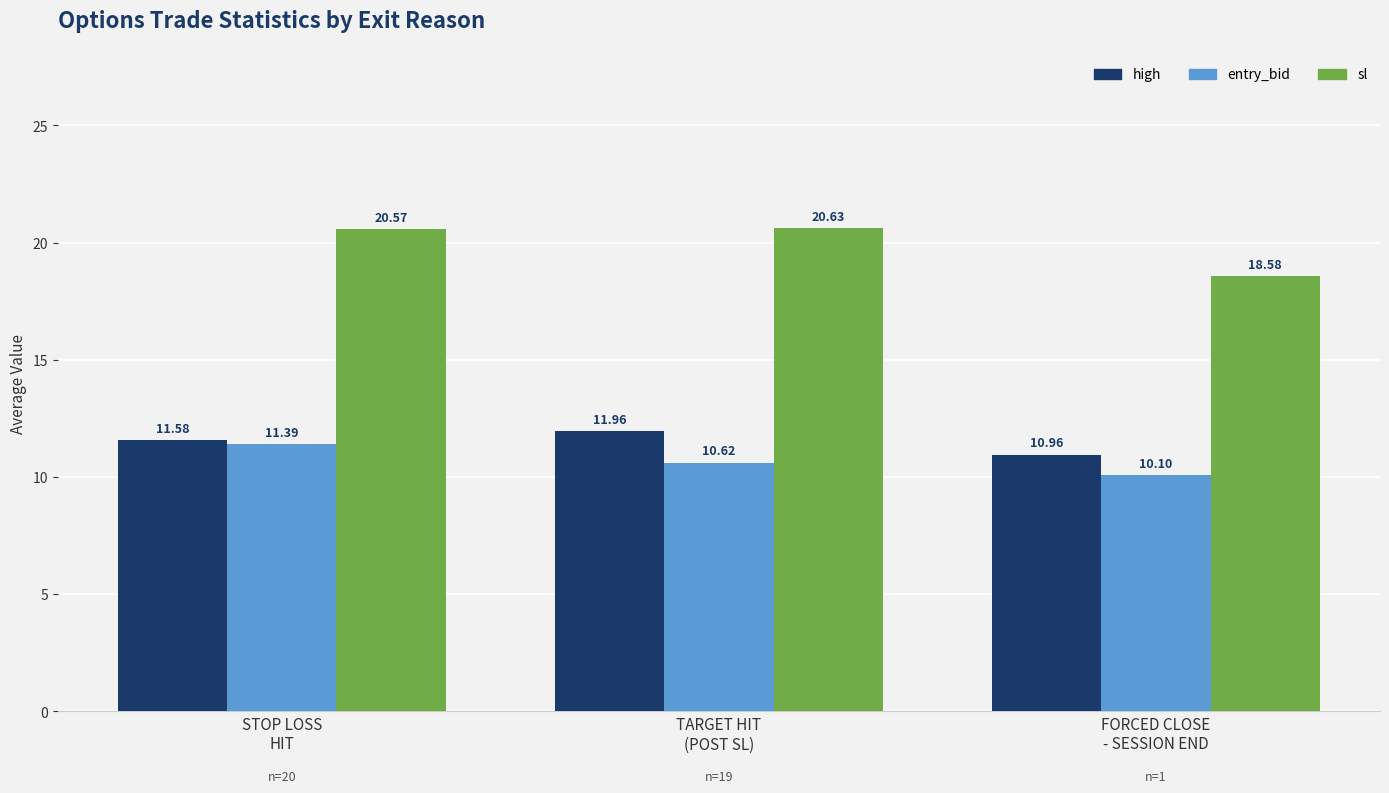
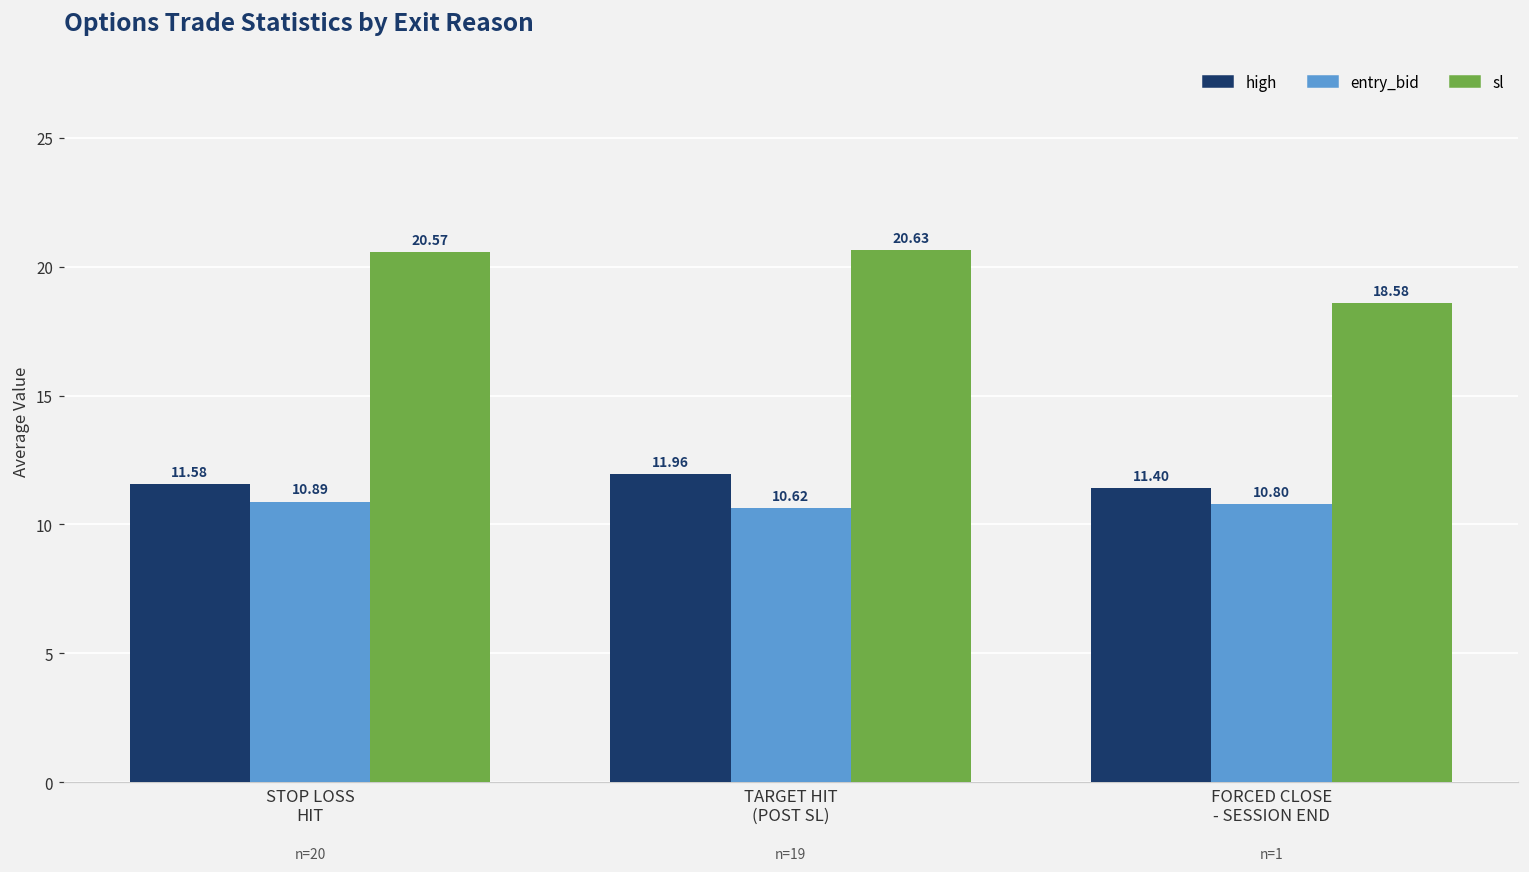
entry_bid, STOP LOSS HIT: 11.39 -> 10.89
high, FORCED CLOSE - SESSION END: 10.96 -> 11.40
entry_bid, FORCED CLOSE - SESSION END: 10.10 -> 10.80
